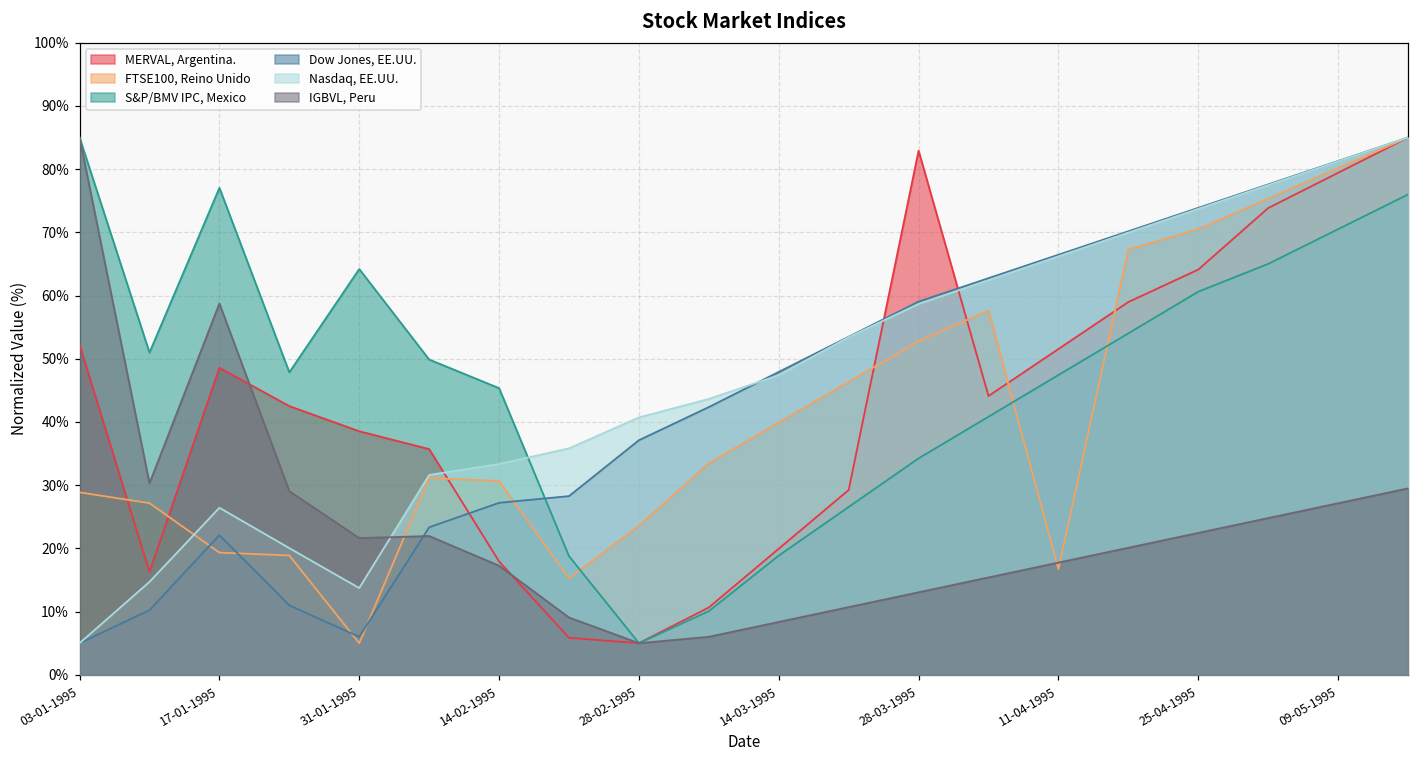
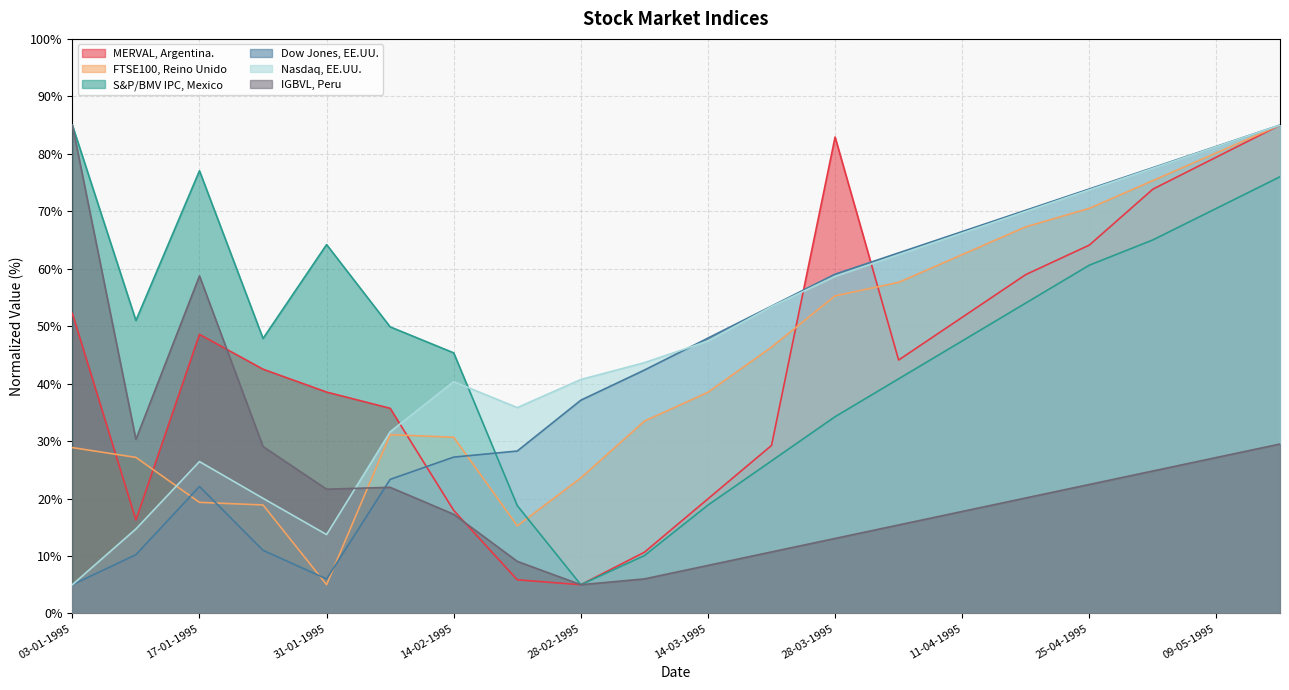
Nasdaq, EE.UU., 14-02-1995: 33% -> 40%
FTSE100, Reino Unido, 14-03-1995: 40% -> 38%
FTSE100, Reino Unido, 28-03-1995: 53% -> 55%
FTSE100, Reino Unido, 11-04-1995: 17% -> 62%
